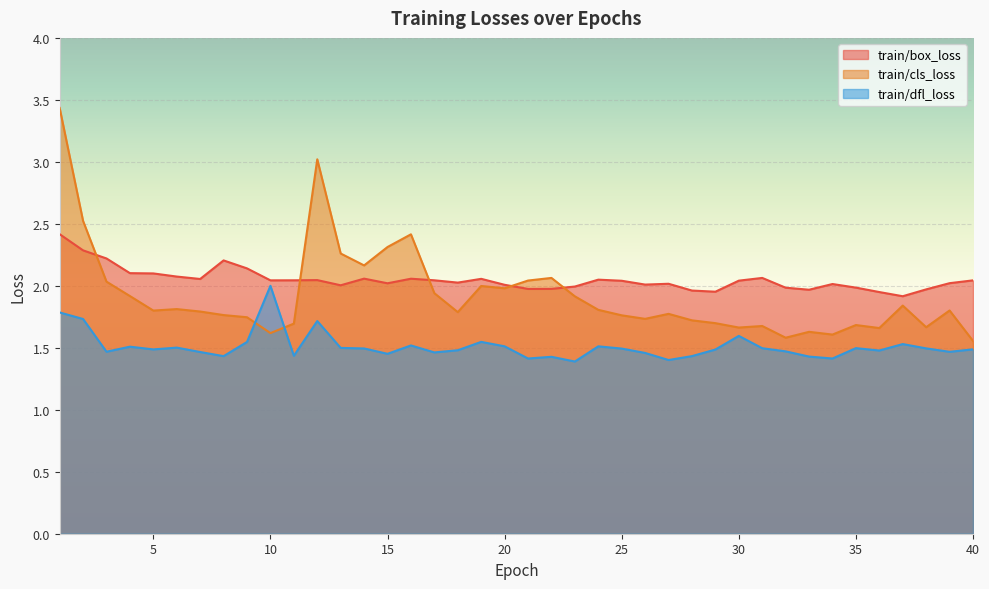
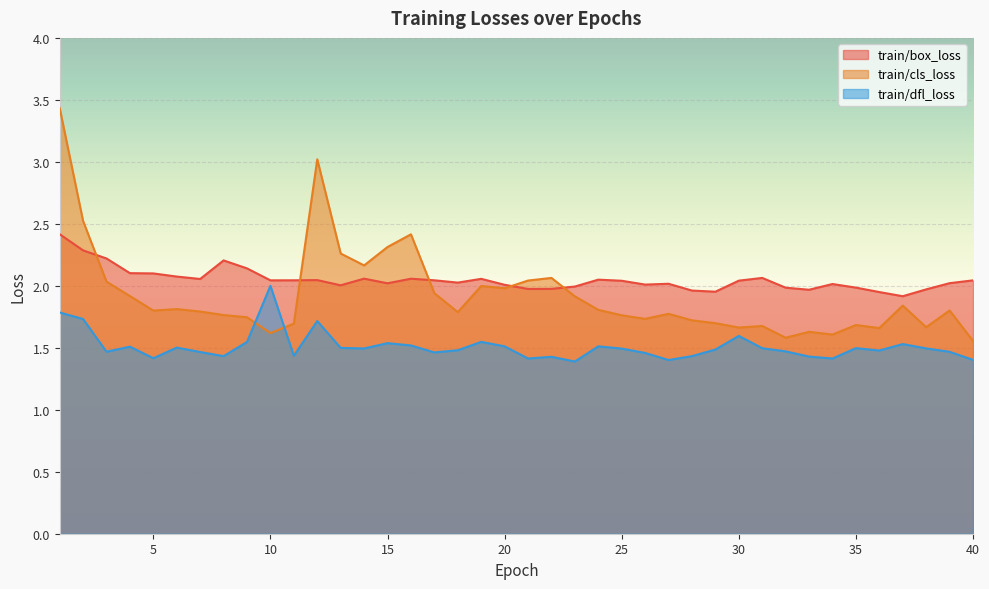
train/dfl_loss, 5: 1.49 -> 1.42
train/dfl_loss, 15: 1.45 -> 1.54
train/dfl_loss, 40: 1.49 -> 1.40
